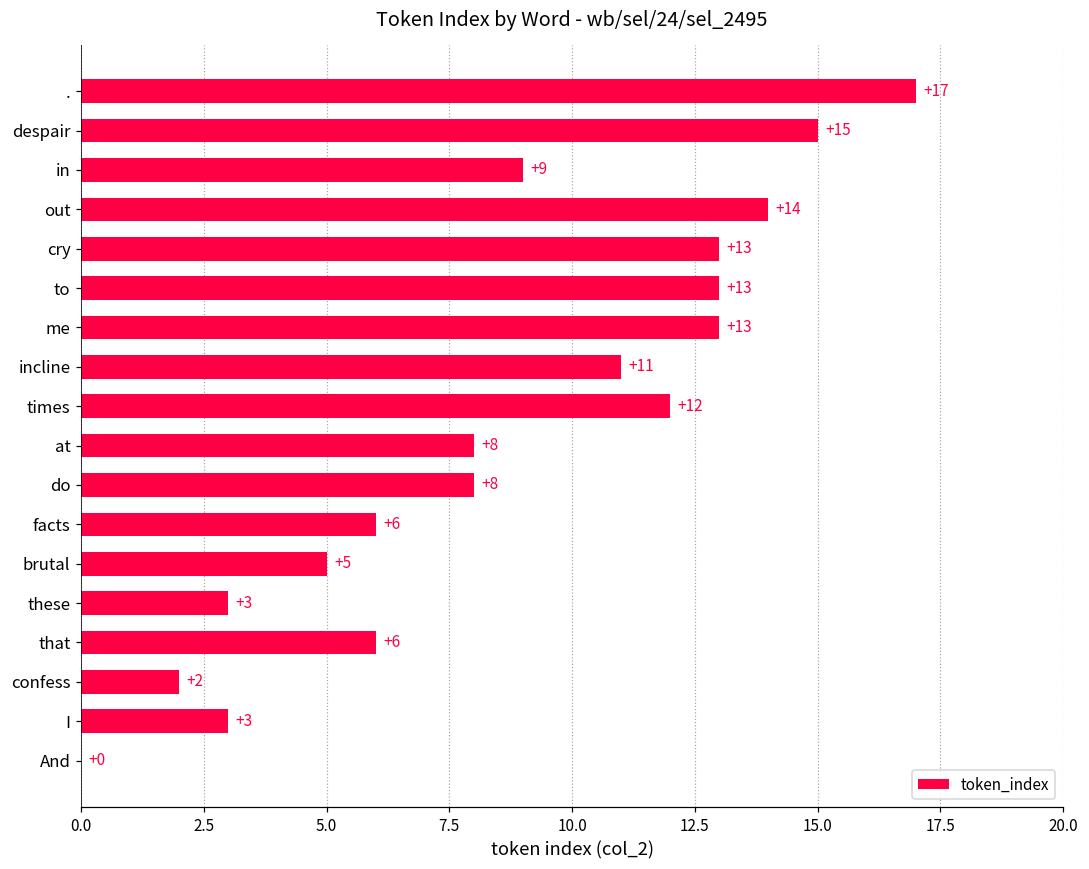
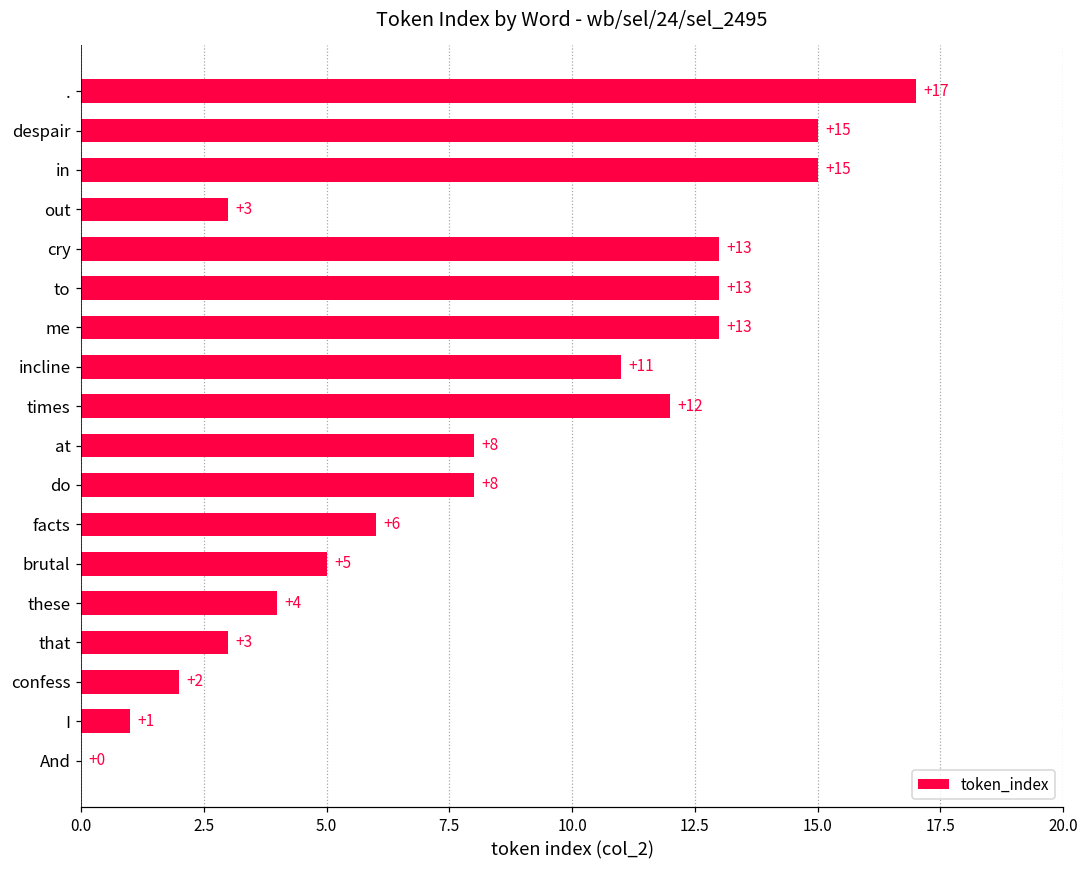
in: +9 -> +15
out: +14 -> +3
these: +3 -> +4
that: +6 -> +3
I: +3 -> +1
